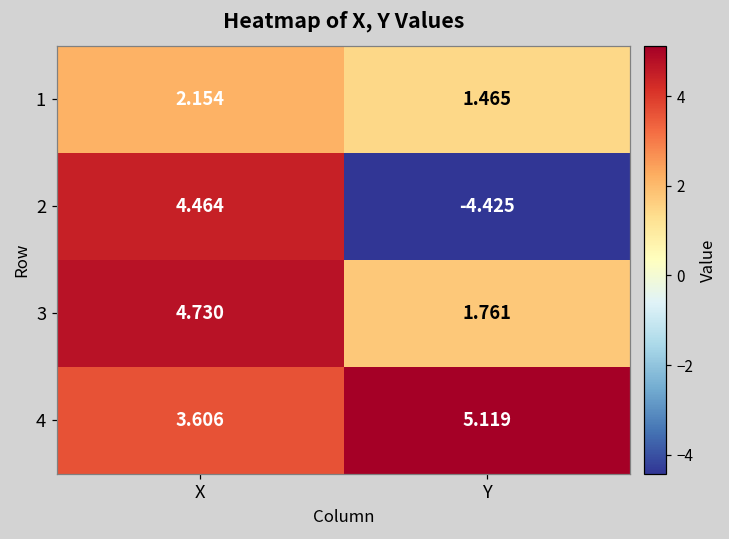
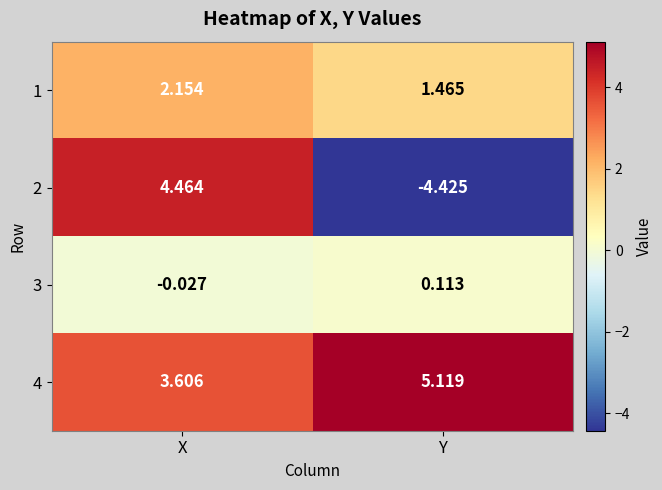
3, X: 4.730 -> -0.027
3, Y: 1.761 -> 0.113
